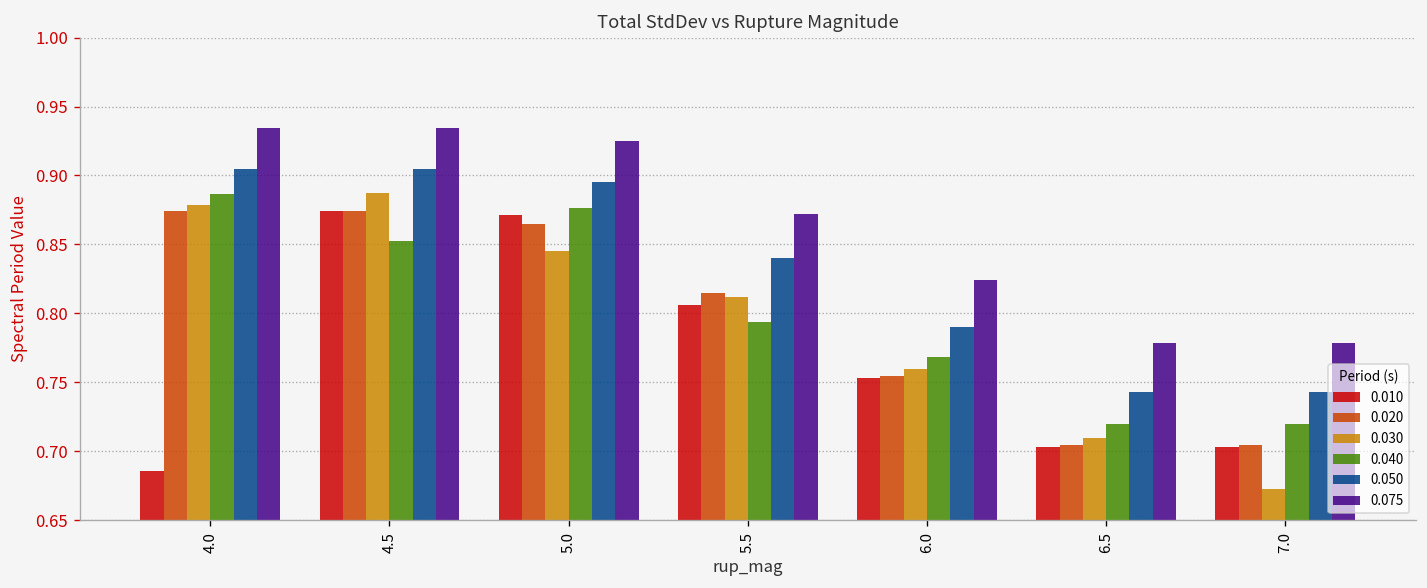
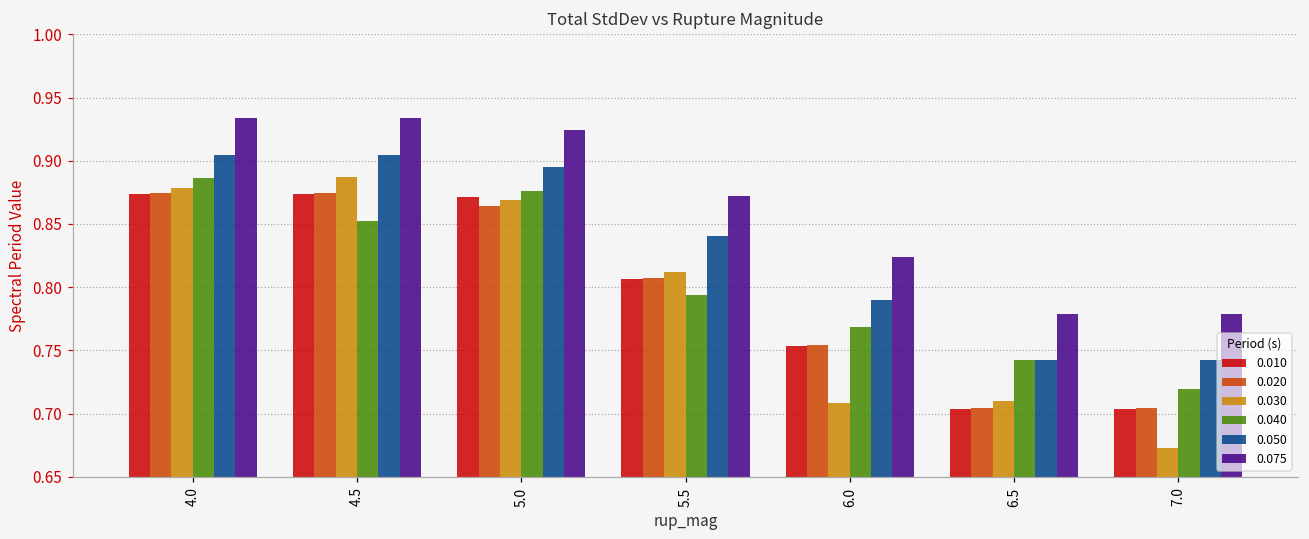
0.010, 4.0: 0.685 -> 0.874
0.030, 5.0: 0.845 -> 0.869
0.020, 5.5: 0.815 -> 0.807
0.030, 6.0: 0.759 -> 0.709
0.040, 6.5: 0.719 -> 0.743
